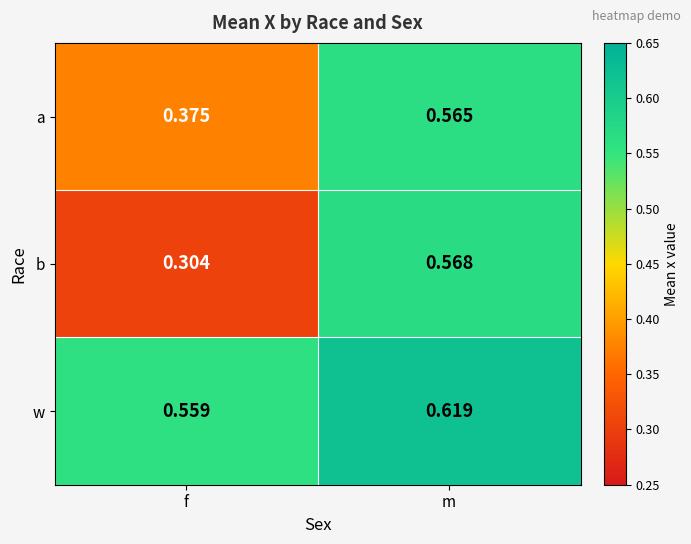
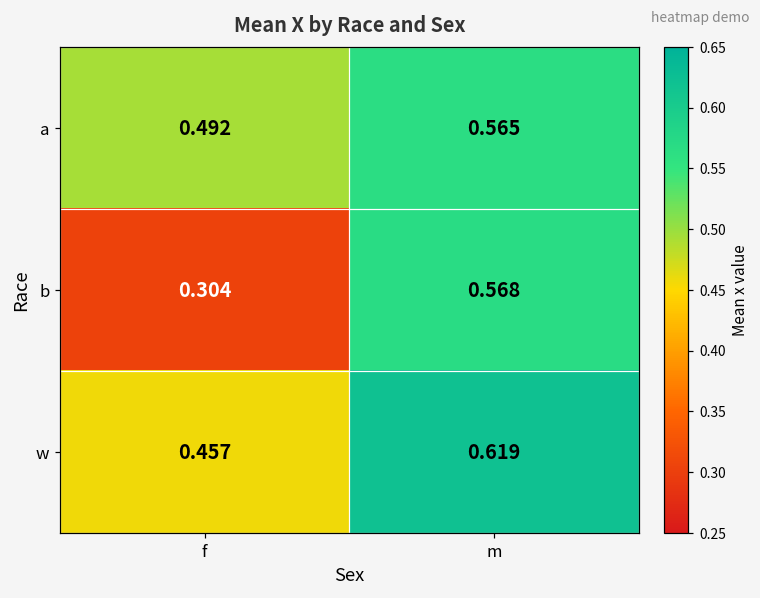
a, f: 0.375 -> 0.492
w, f: 0.559 -> 0.457
